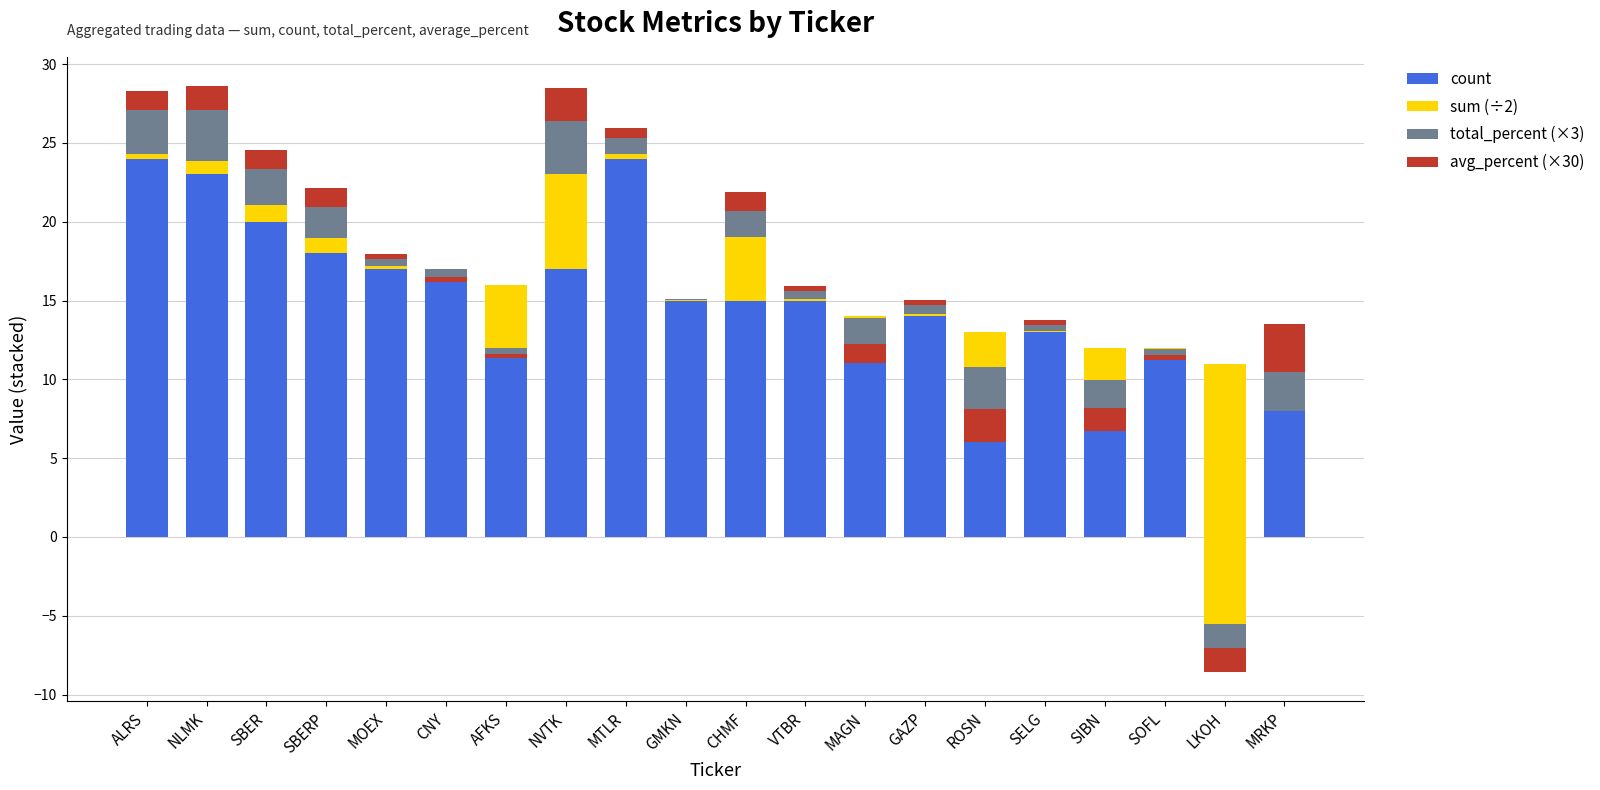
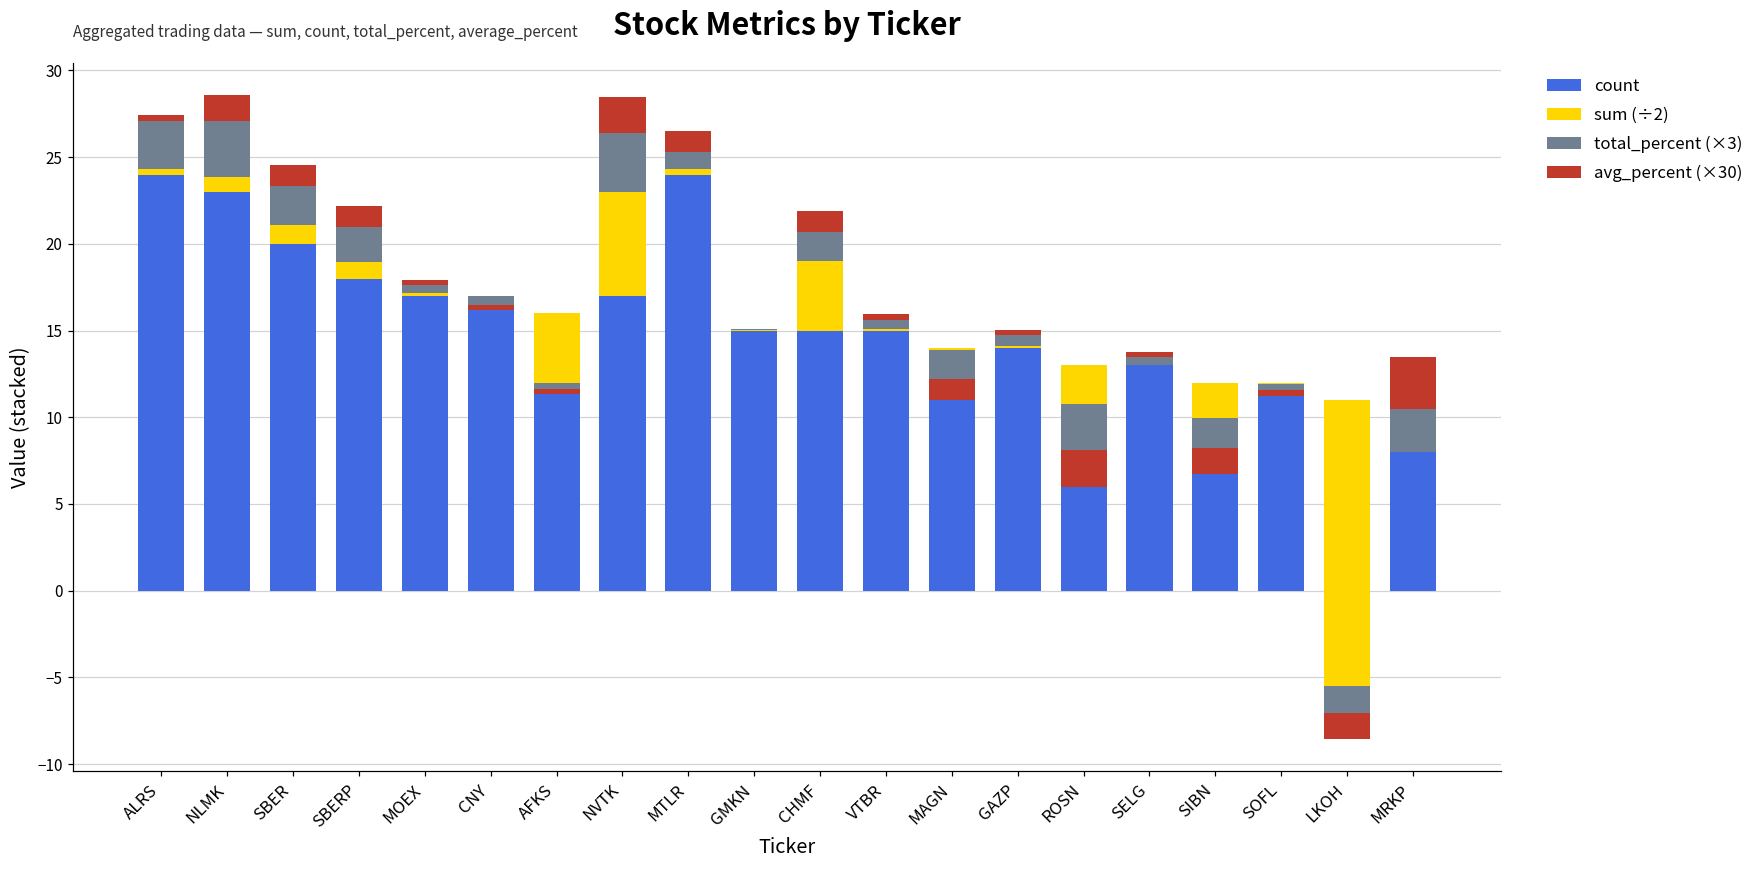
avg_percent (×30), ALRS: 1.2 -> 0.3
avg_percent (×30), MTLR: 0.6 -> 1.2
